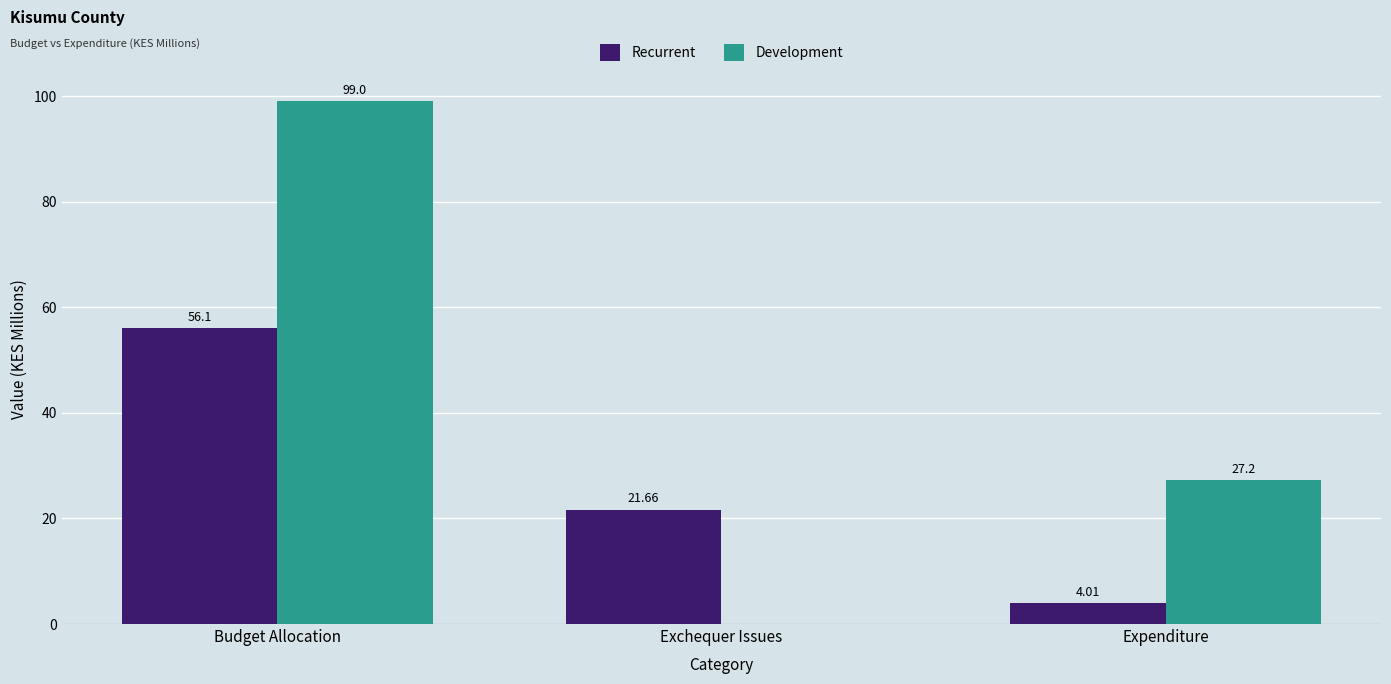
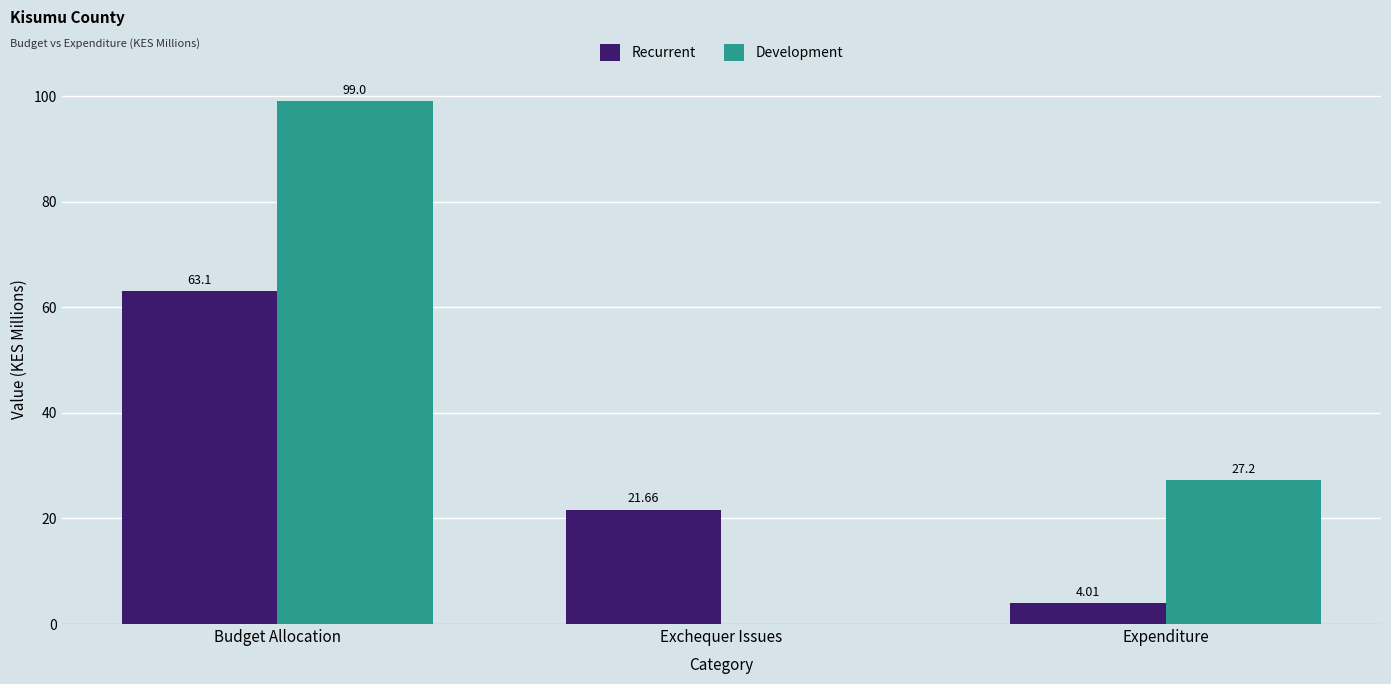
Recurrent, Budget Allocation: 56.1 -> 63.1
